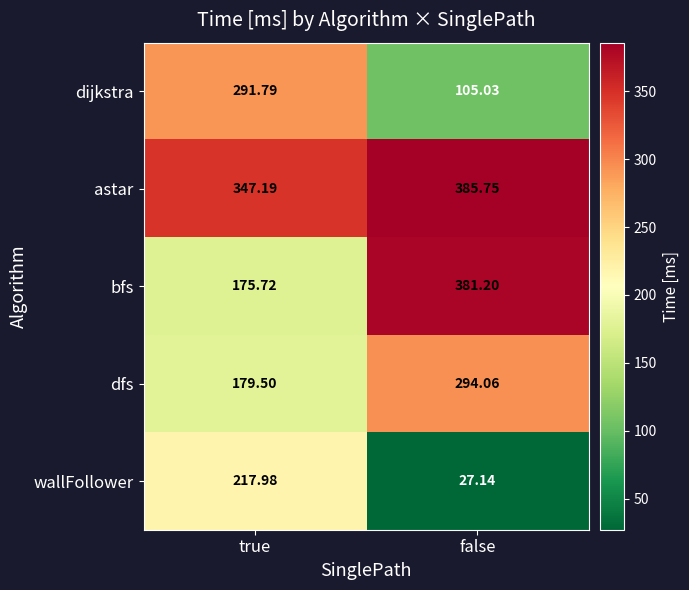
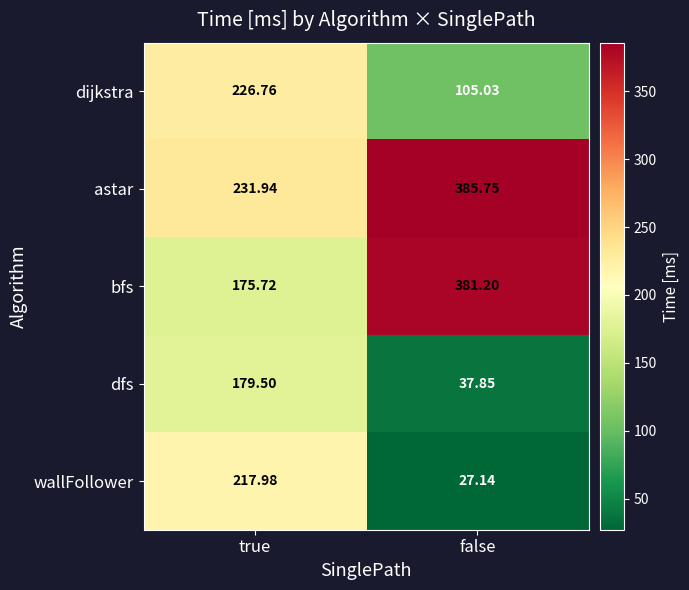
dijkstra, true: 291.79 -> 226.76
astar, true: 347.19 -> 231.94
dfs, false: 294.06 -> 37.85
